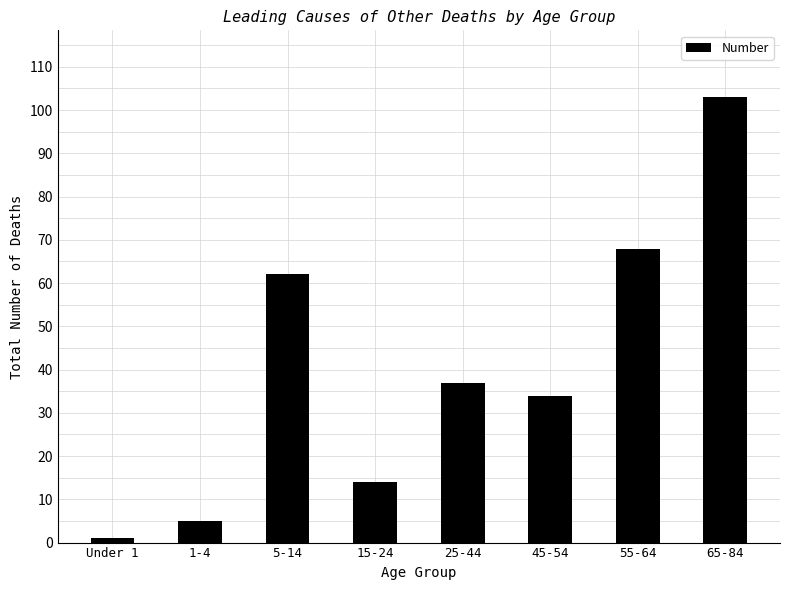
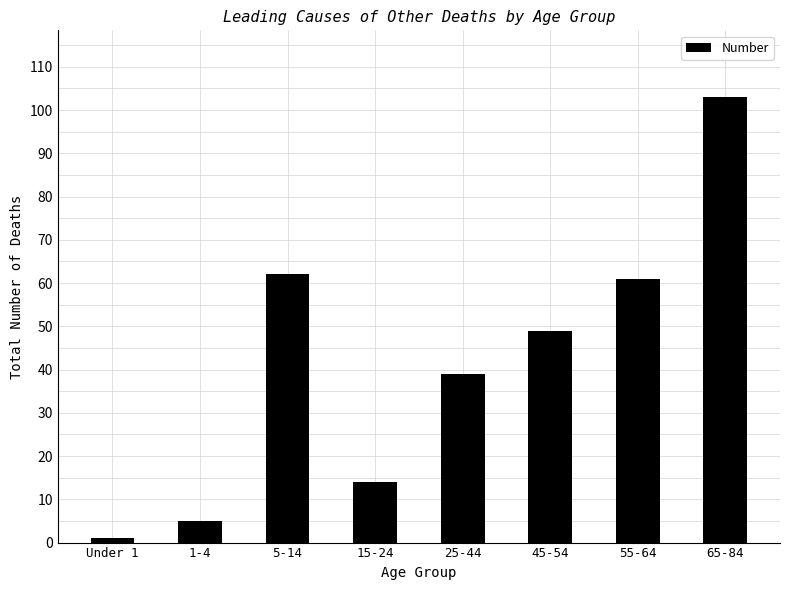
25-44: 37 -> 39
45-54: 34 -> 49
55-64: 68 -> 61
